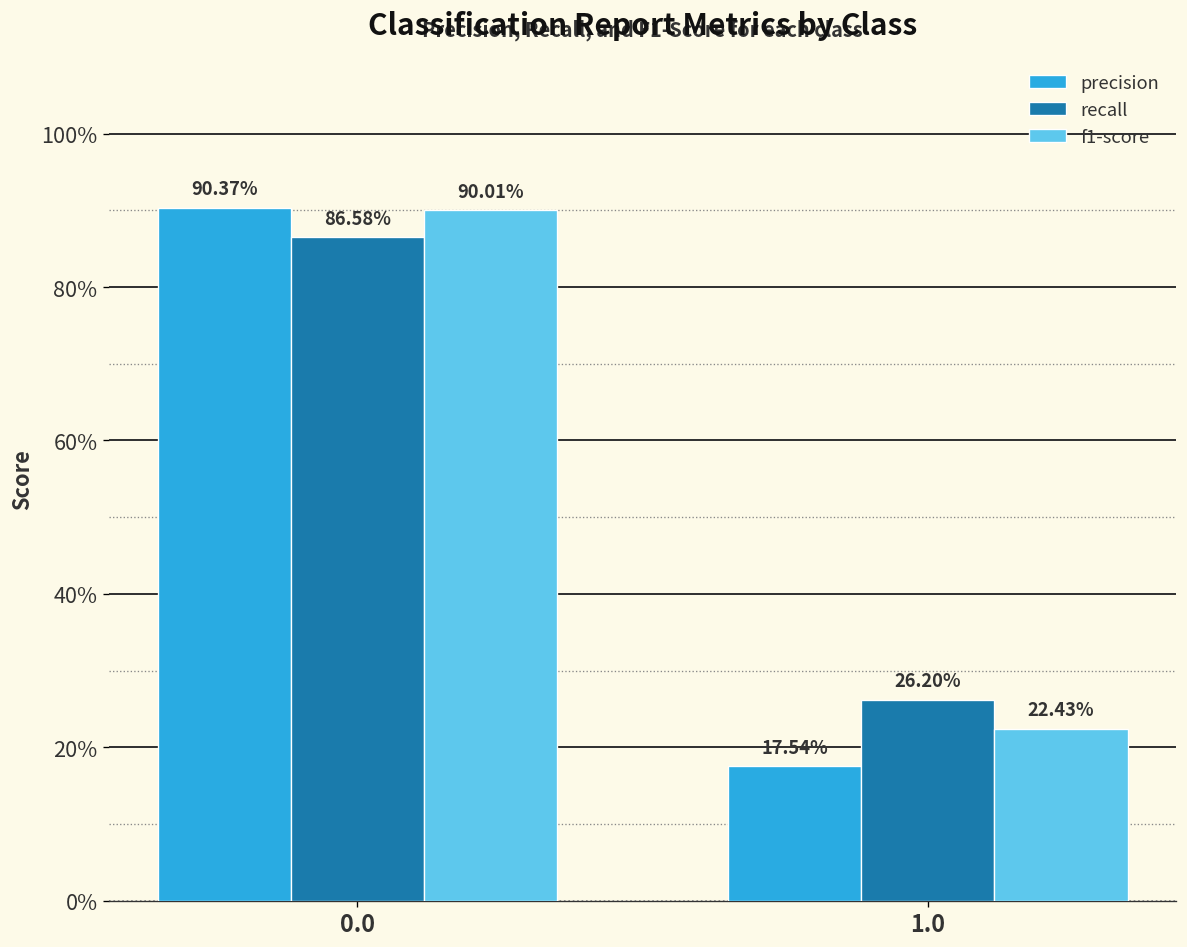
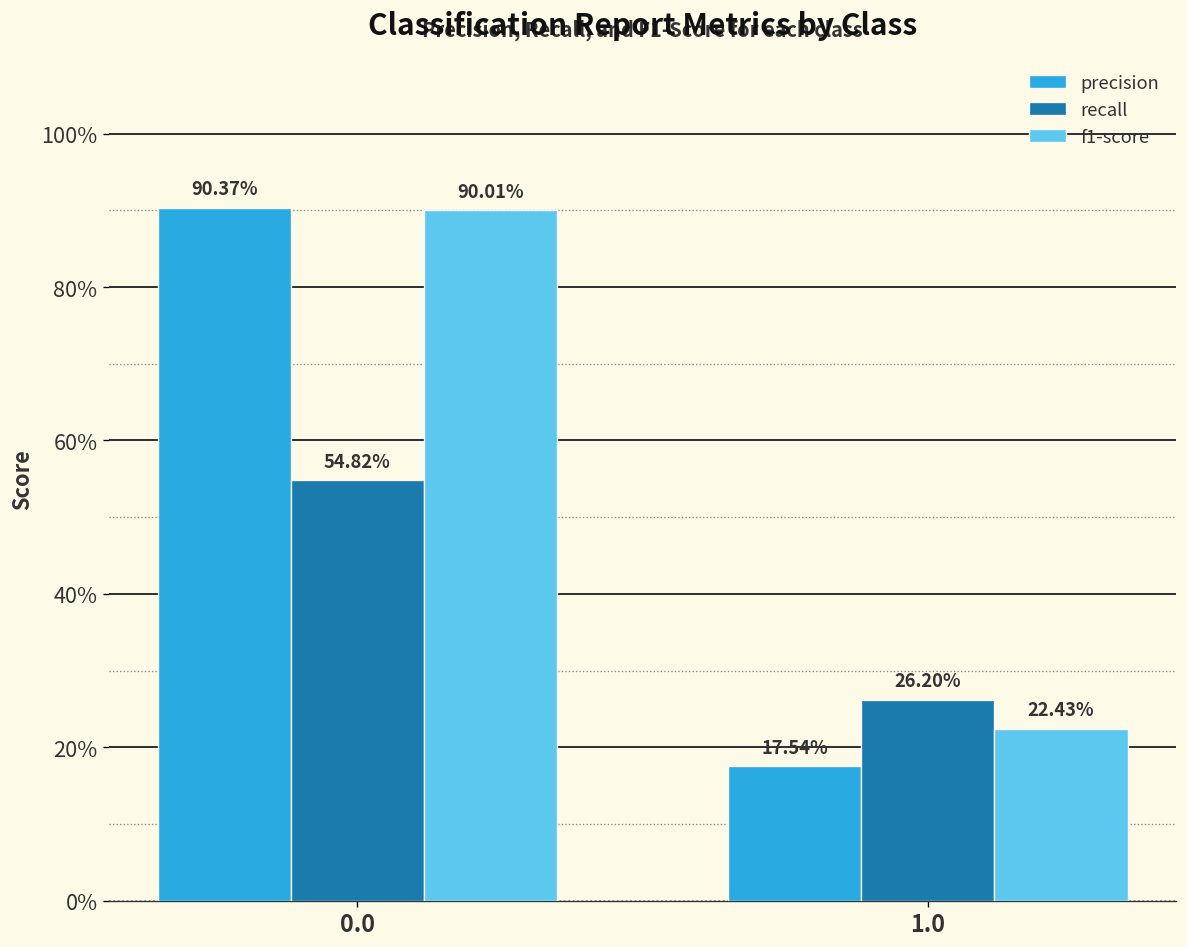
recall, 0.0: 86.58% -> 54.82%
